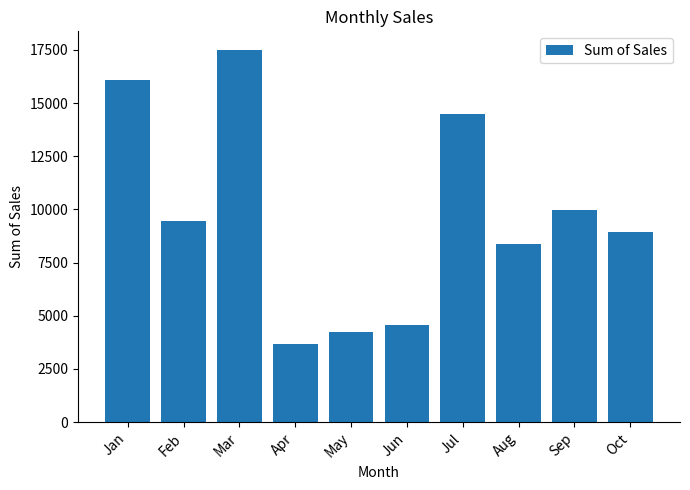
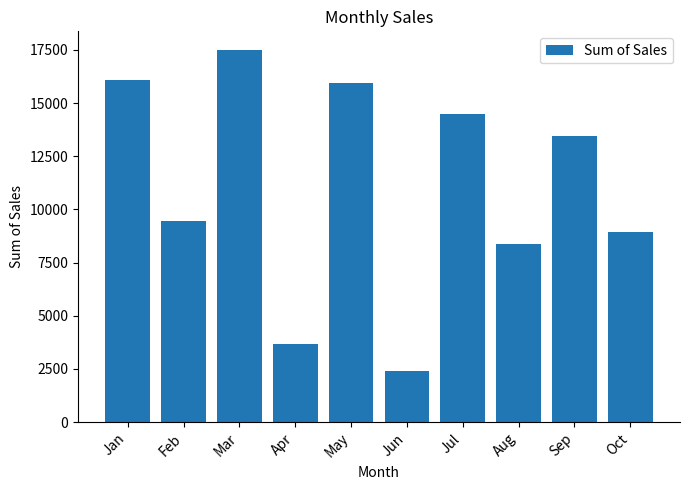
May: 4300 -> 15900
Jun: 4600 -> 2400
Sep: 10000 -> 13500
